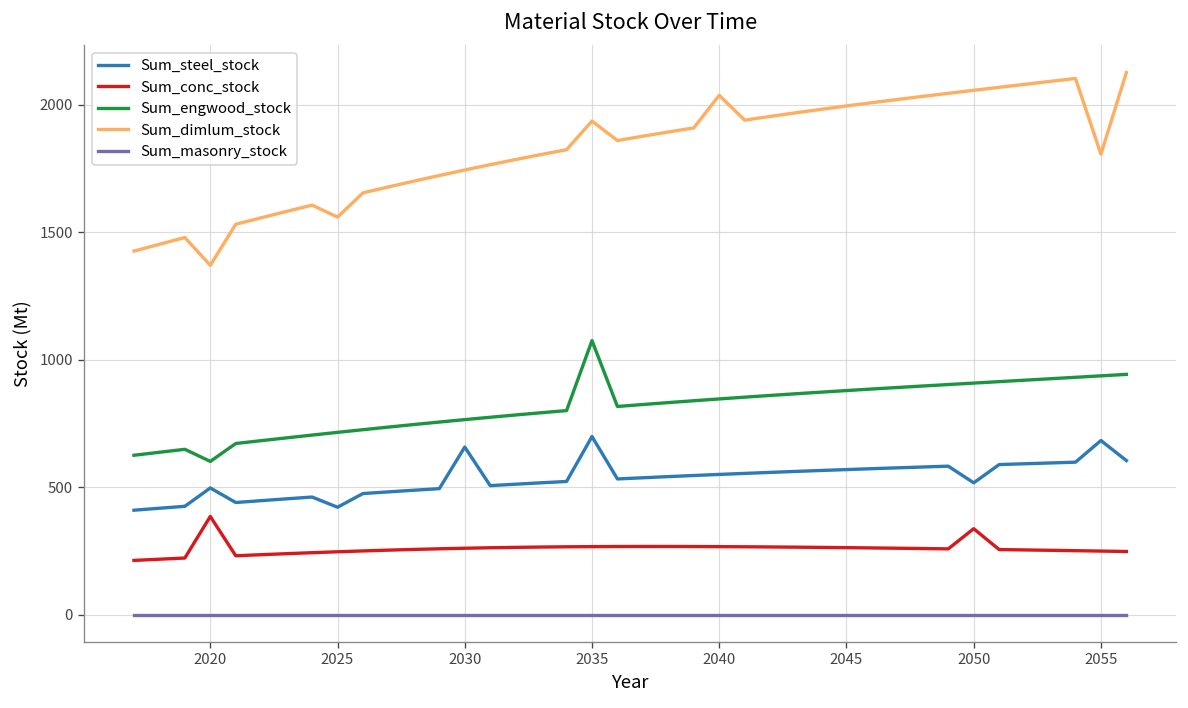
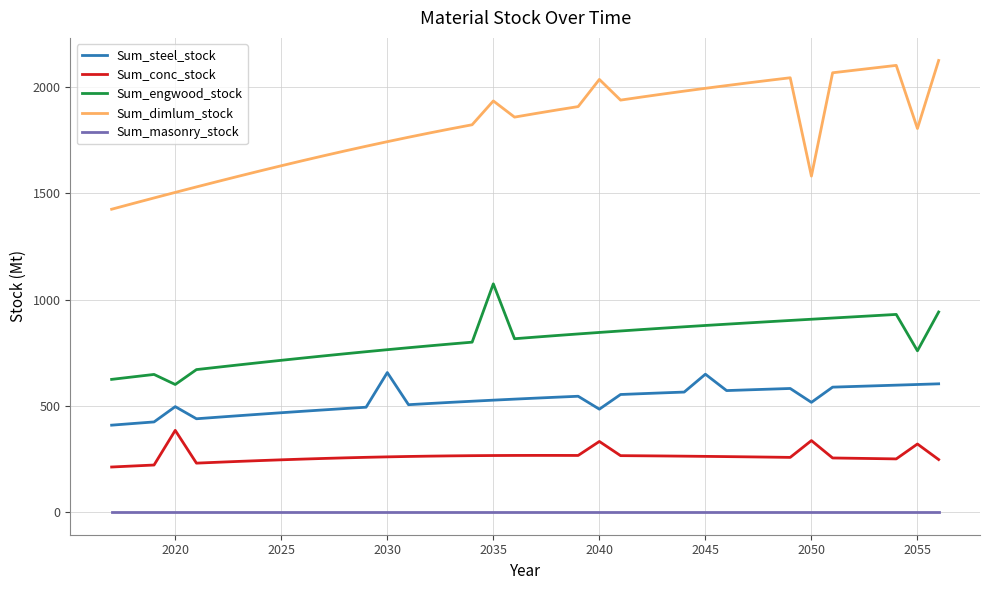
Sum_dimlum_stock, 2020: 1370 -> 1500
Sum_steel_stock, 2025: 420 -> 470
Sum_dimlum_stock, 2025: 1560 -> 1630
Sum_steel_stock, 2035: 700 -> 530
Sum_steel_stock, 2040: 550 -> 480
Sum_conc_stock, 2040: 270 -> 330
Sum_steel_stock, 2045: 570 -> 650
Sum_dimlum_stock, 2050: 2060 -> 1580
Sum_steel_stock, 2055: 680 -> 600
Sum_conc_stock, 2055: 250 -> 320
Sum_engwood_stock, 2055: 940 -> 760
